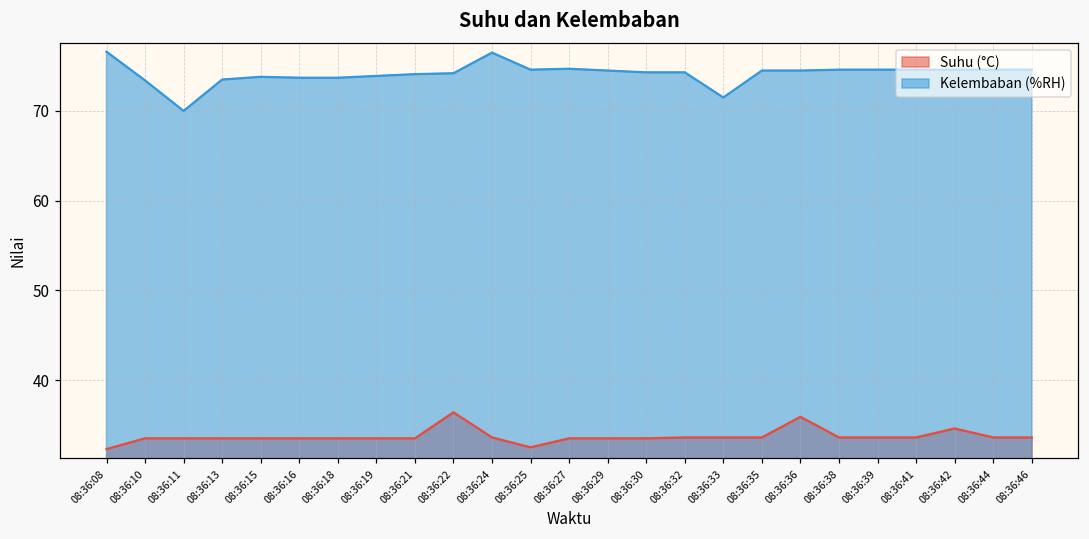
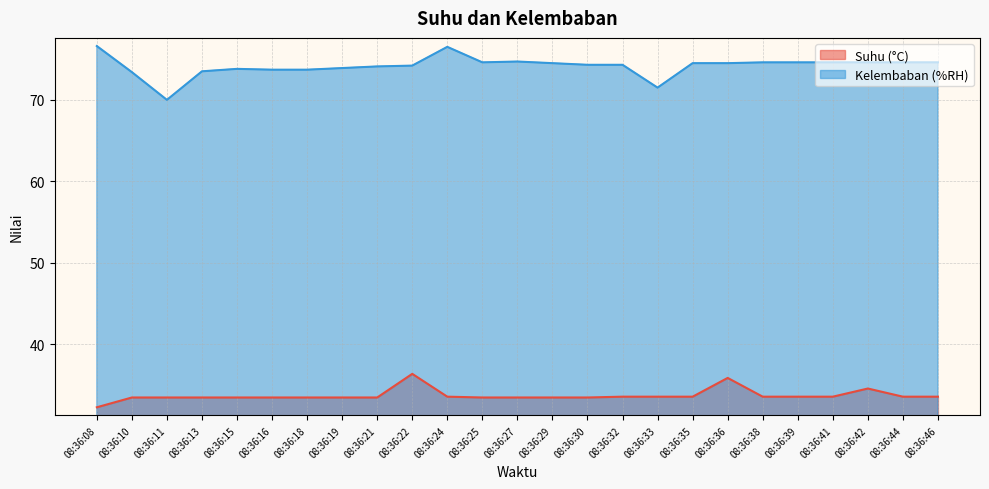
Suhu (°C), 08:36:25: 33 -> 34
